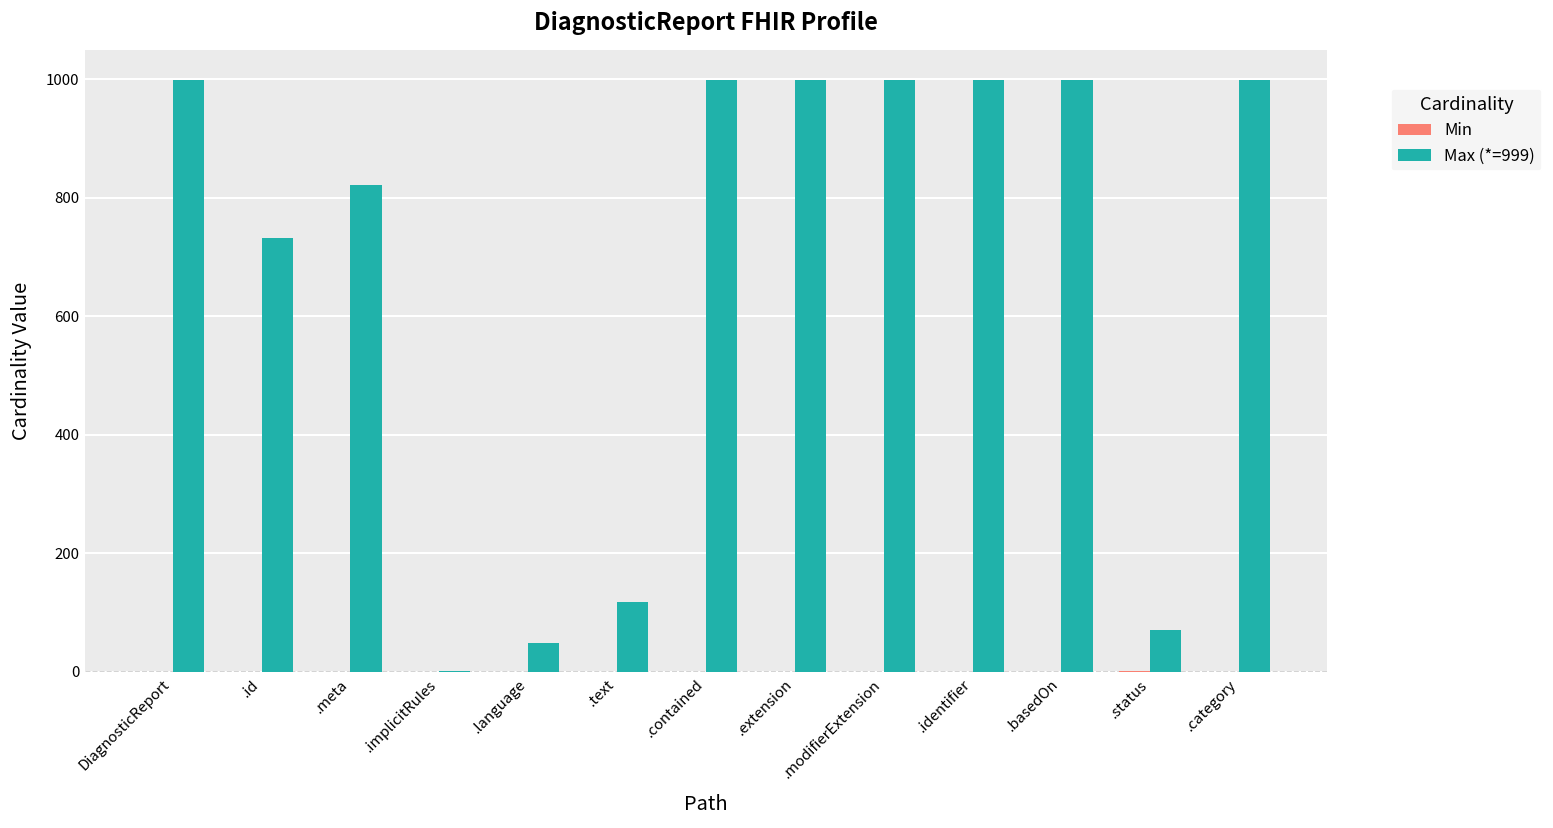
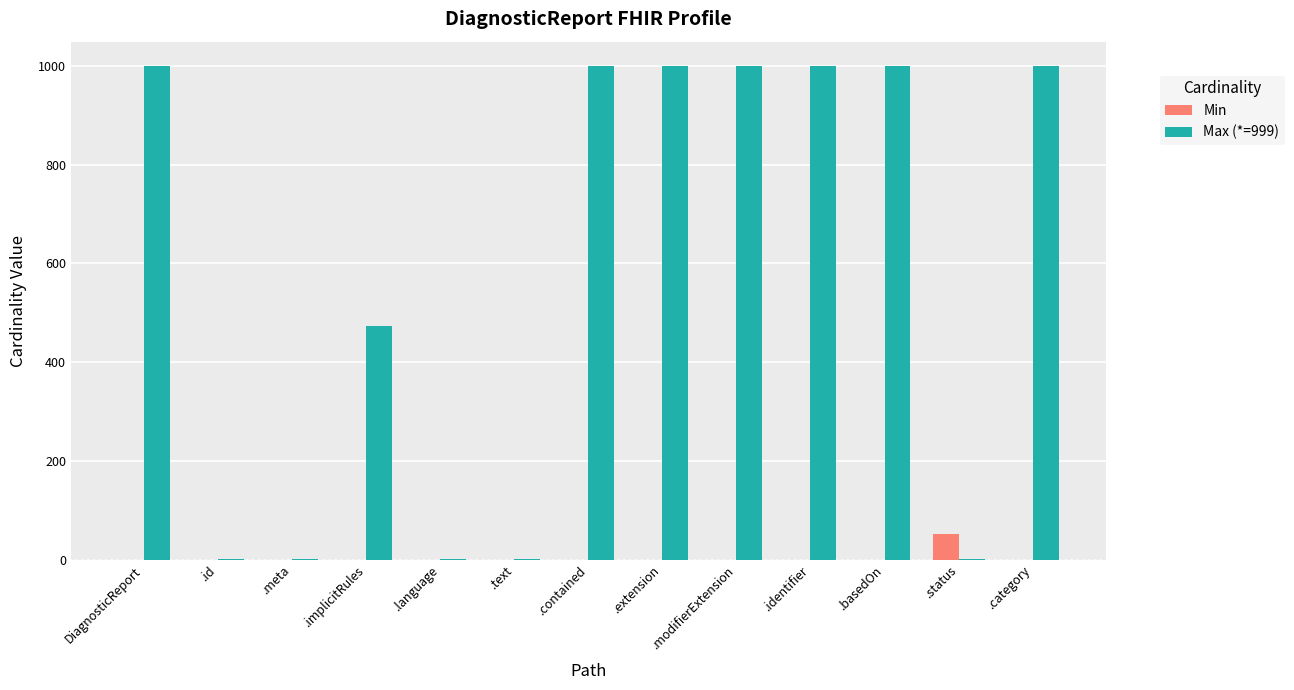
Max (*=999), .id: 730 -> 0
Max (*=999), .meta: 820 -> 0
Max (*=999), .implicitRules: 0 -> 470
Max (*=999), .language: 50 -> 0
Max (*=999), .text: 120 -> 0
Min, .status: 0 -> 50
Max (*=999), .status: 70 -> 0
